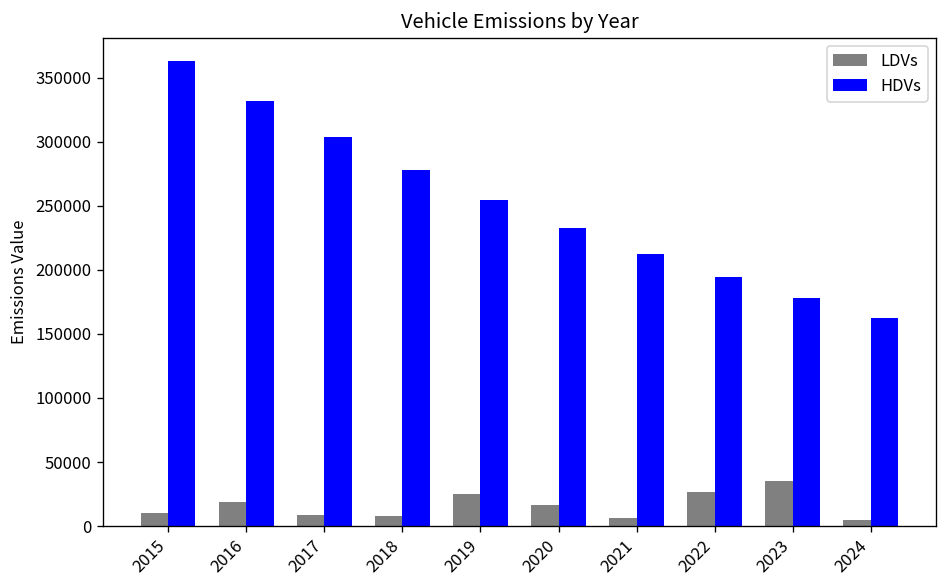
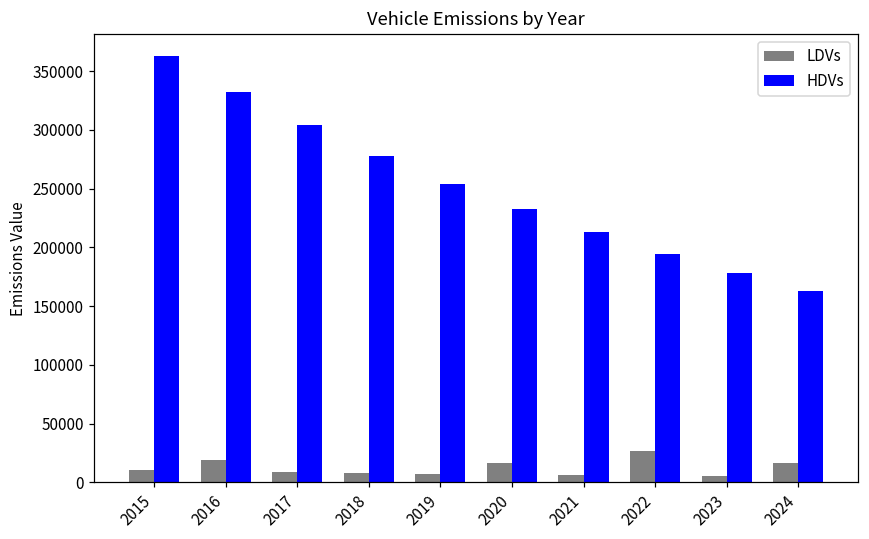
LDVs, 2019: 25000 -> 7000
LDVs, 2023: 35000 -> 5000
LDVs, 2024: 5000 -> 17000
